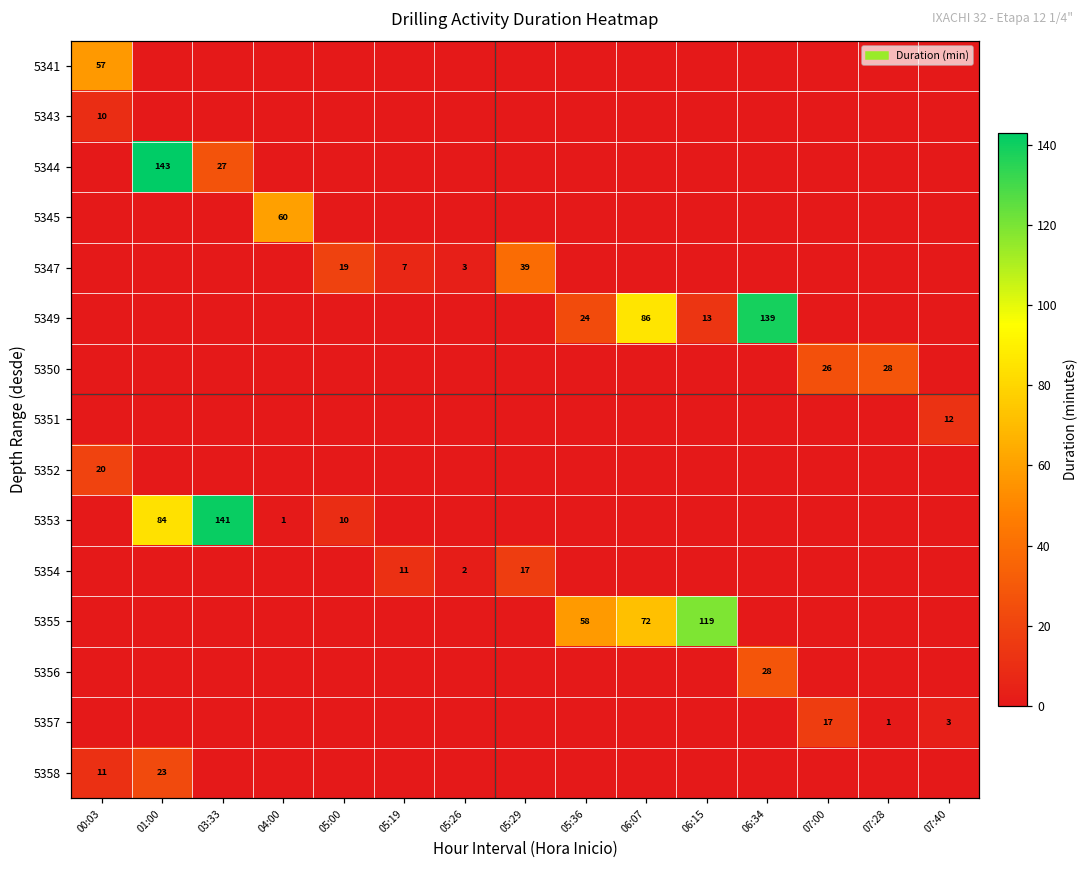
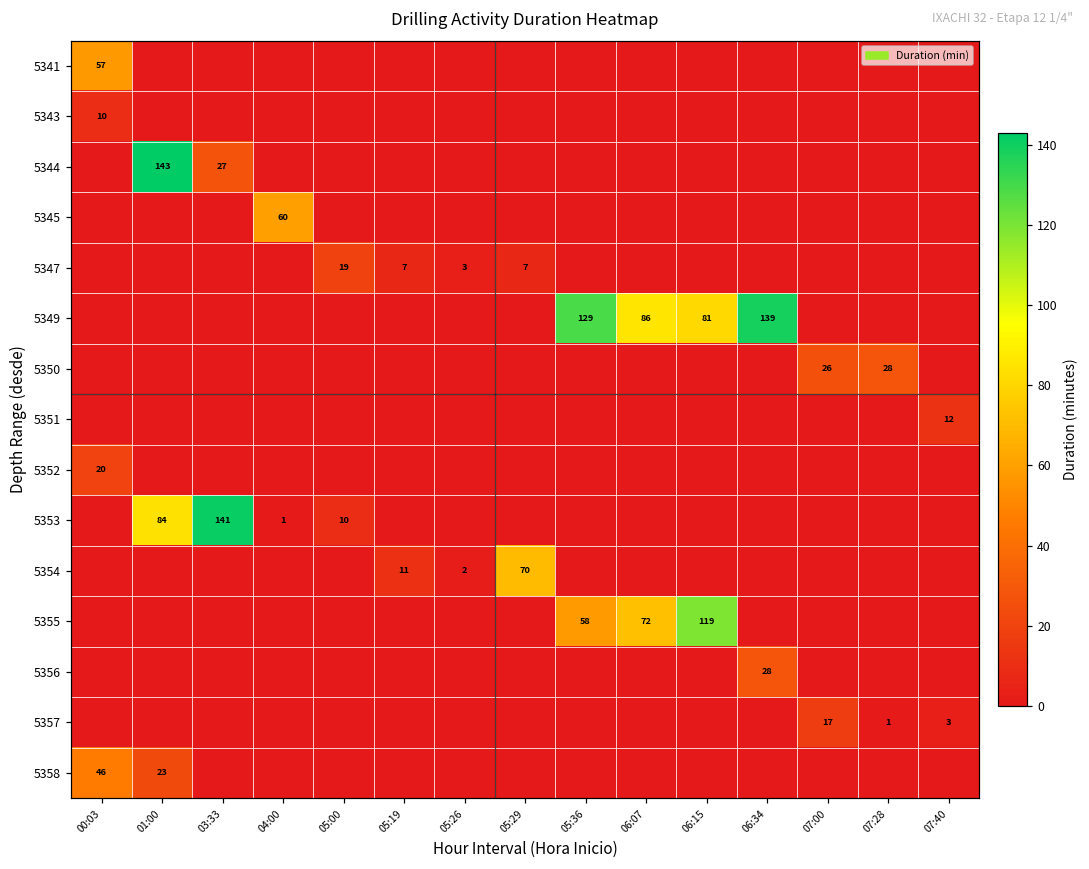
5347, 05:29: 39 -> 7
5349, 05:36: 24 -> 129
5349, 06:15: 13 -> 81
5354, 05:29: 17 -> 70
5358, 00:03: 11 -> 46
